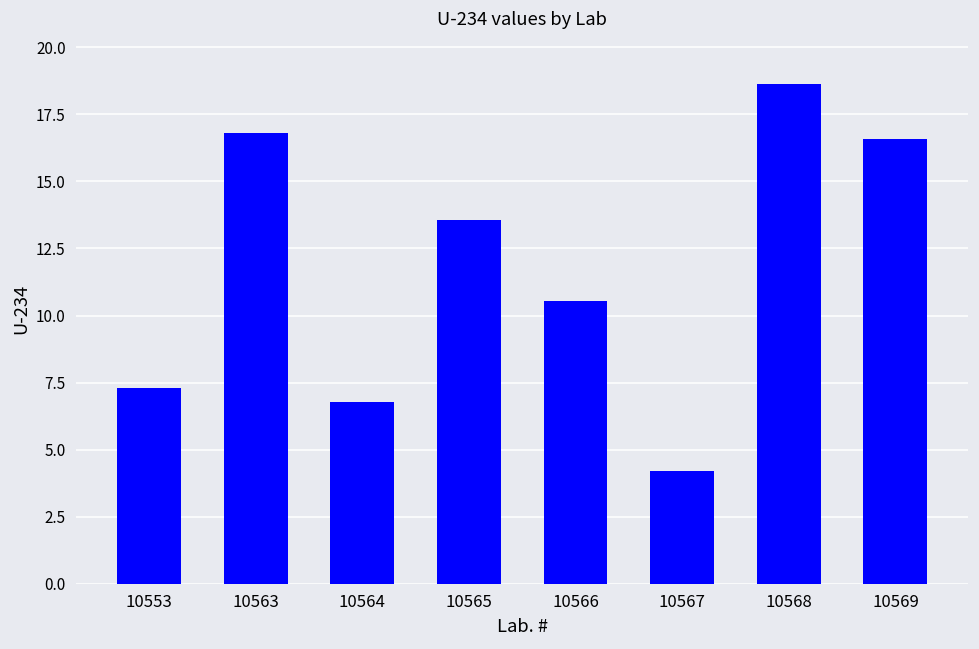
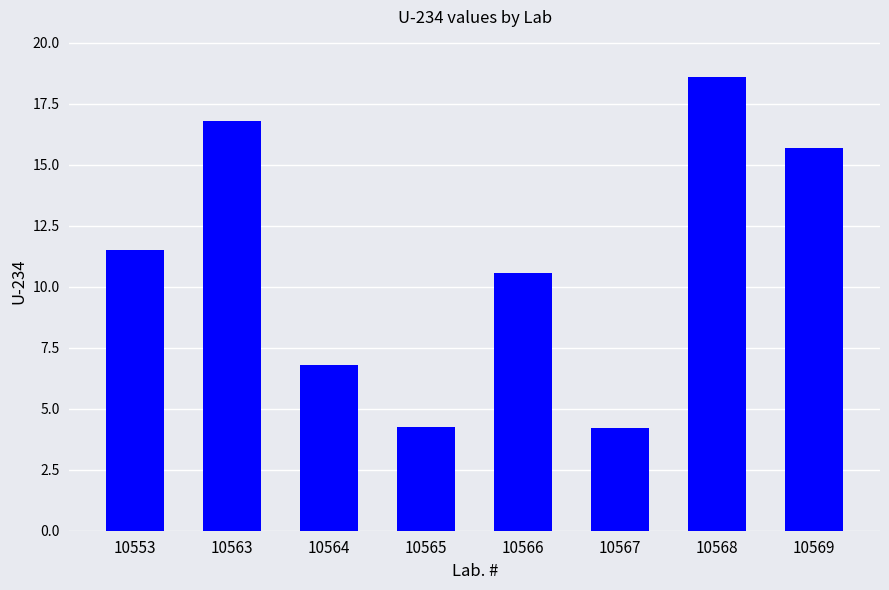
10553: 7.3 -> 11.5
10565: 13.6 -> 4.3
10569: 16.6 -> 15.7
